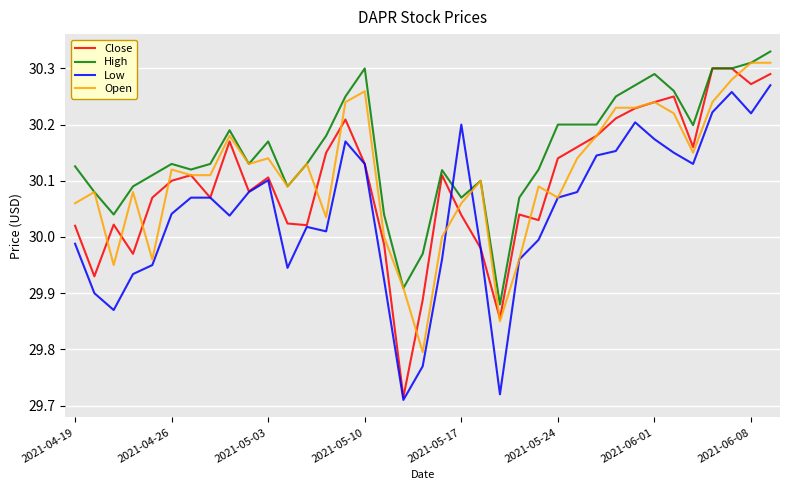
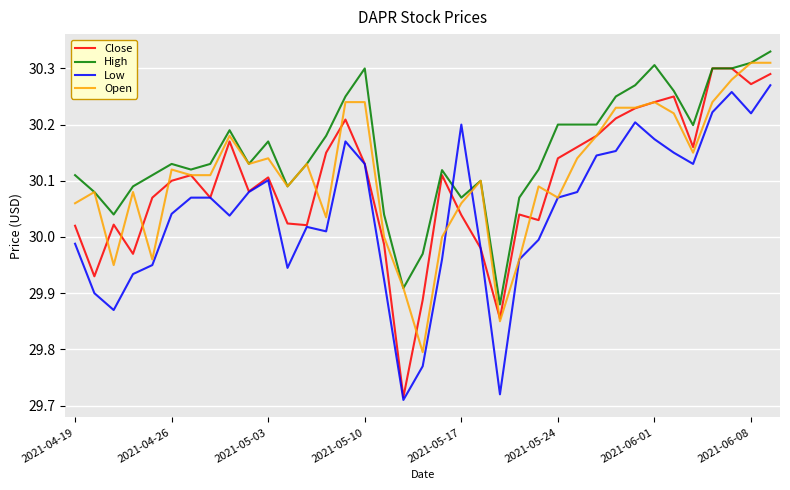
High, 2021-04-19: 30.13 -> 30.11
Open, 2021-05-10: 30.26 -> 30.24
High, 2021-06-01: 30.29 -> 30.31
